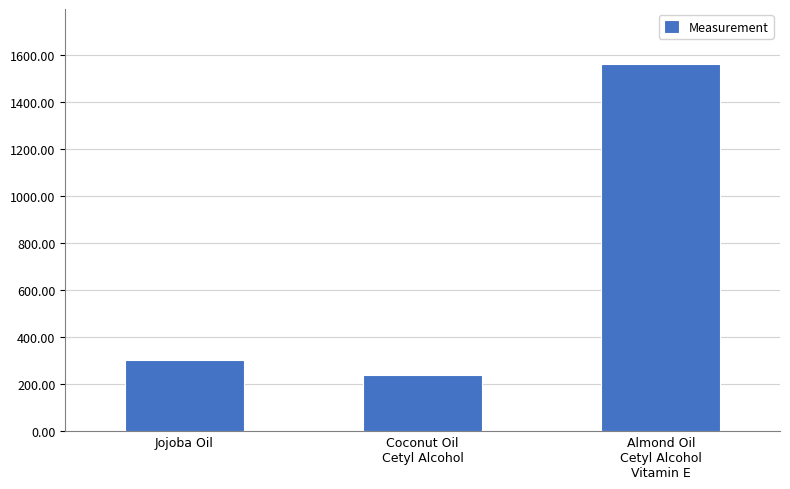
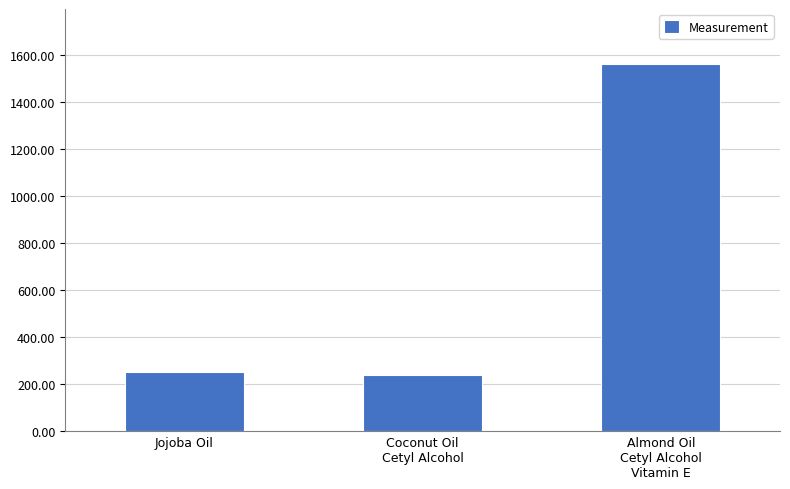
Jojoba Oil: 300 -> 250
